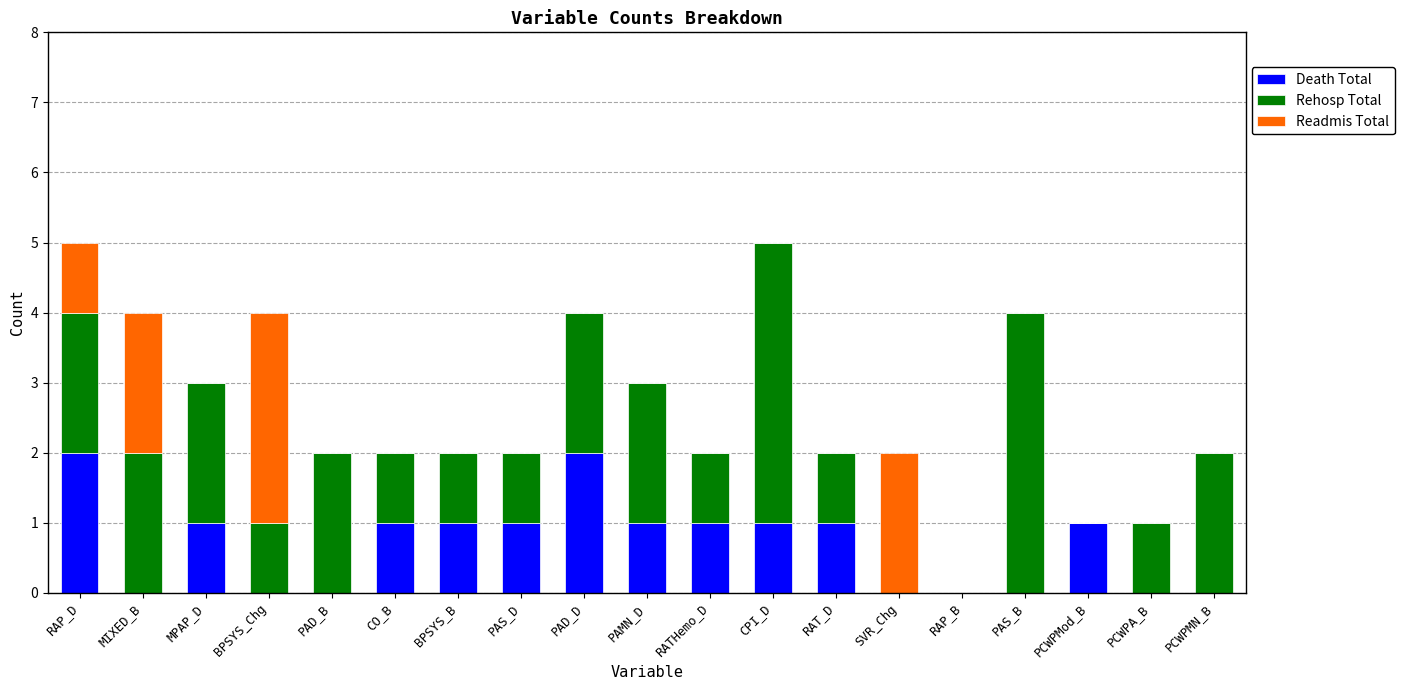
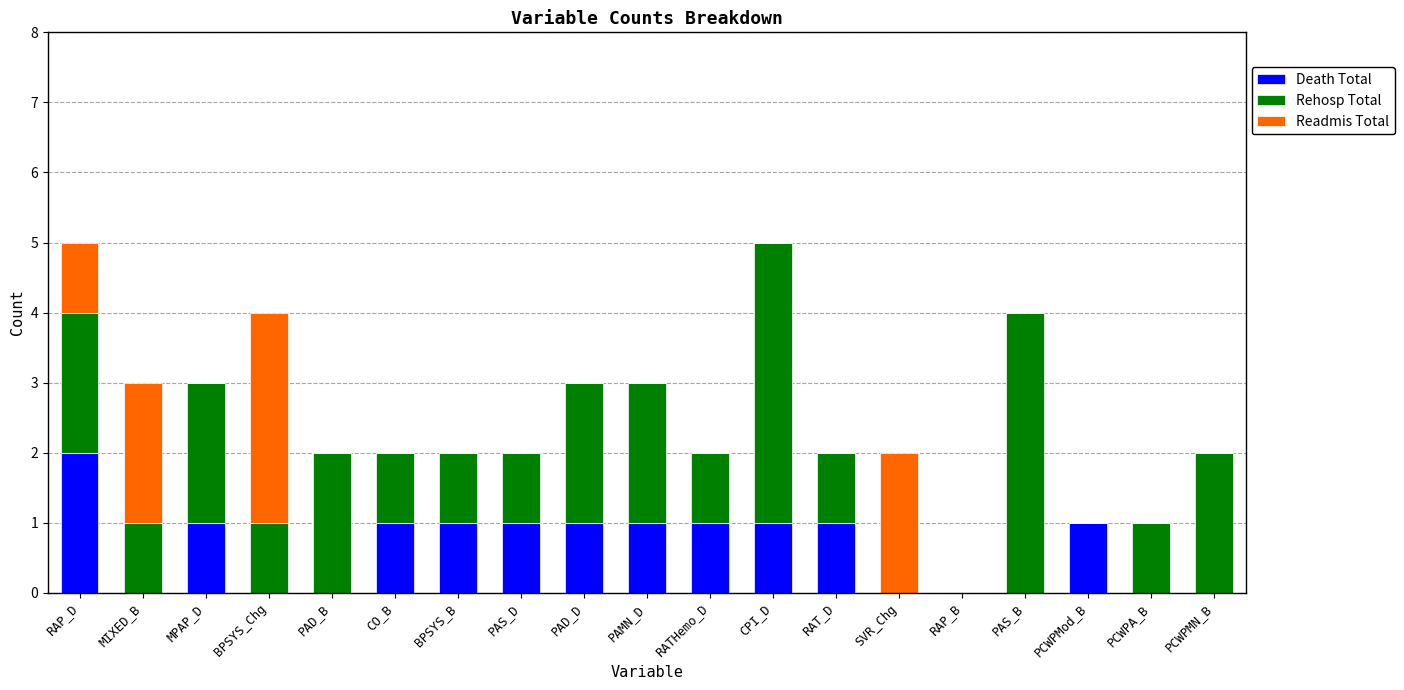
Rehosp Total, MIXED_B: 2 -> 1
Death Total, PAD_D: 2 -> 1
